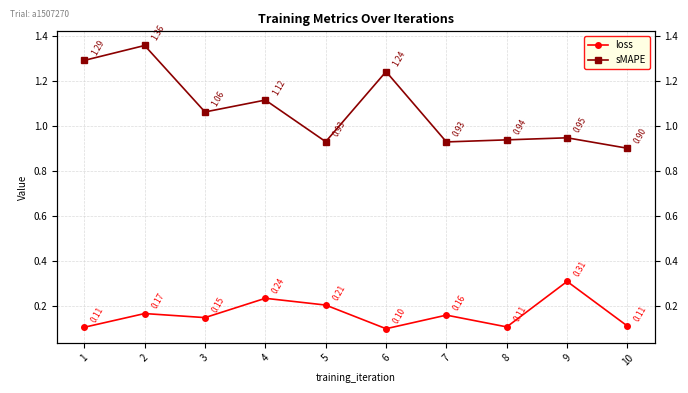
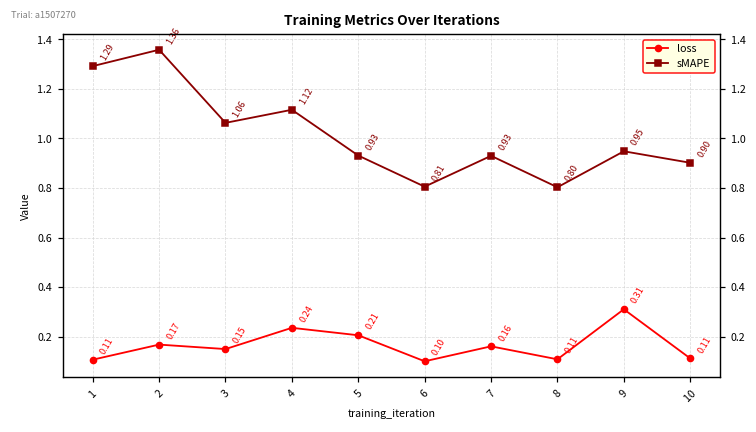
sMAPE, 6: 1.24 -> 0.81
sMAPE, 8: 0.94 -> 0.80
